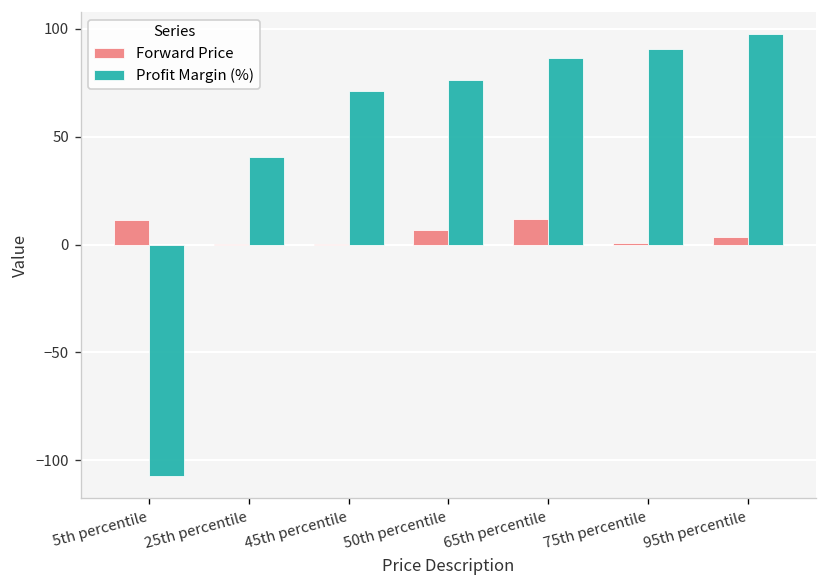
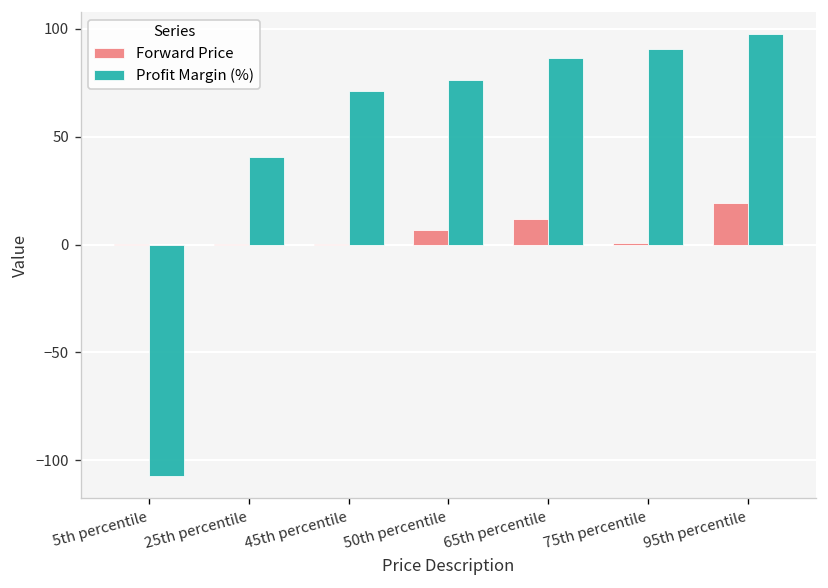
Forward Price, 5th percentile: 11 -> 0
Forward Price, 95th percentile: 3 -> 19
